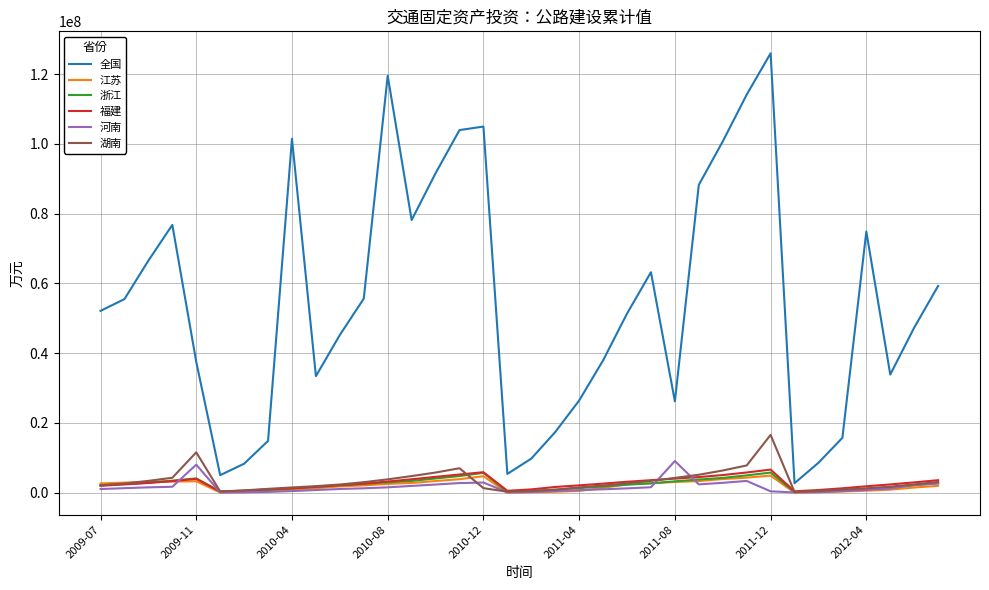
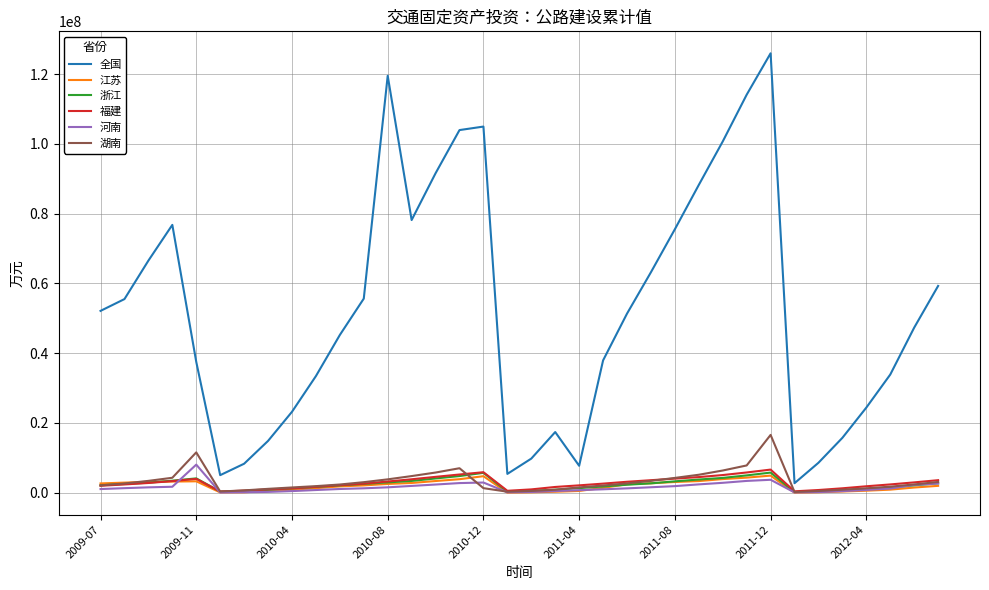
全国, 2010-04: 101000000 -> 23000000
全国, 2011-04: 26000000 -> 8000000
全国, 2011-08: 26000000 -> 76000000
河南, 2011-08: 9000000 -> 2000000
河南, 2011-12: 0 -> 4000000
全国, 2012-04: 75000000 -> 24000000
